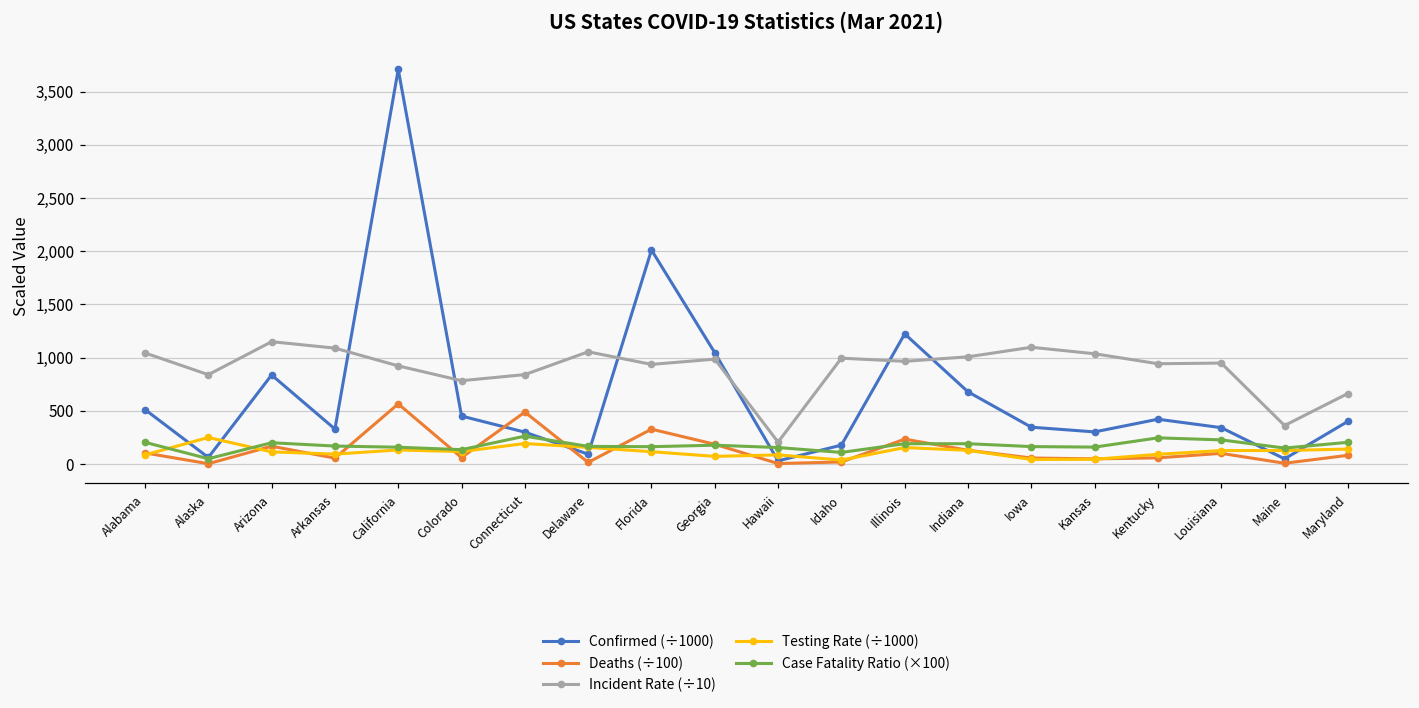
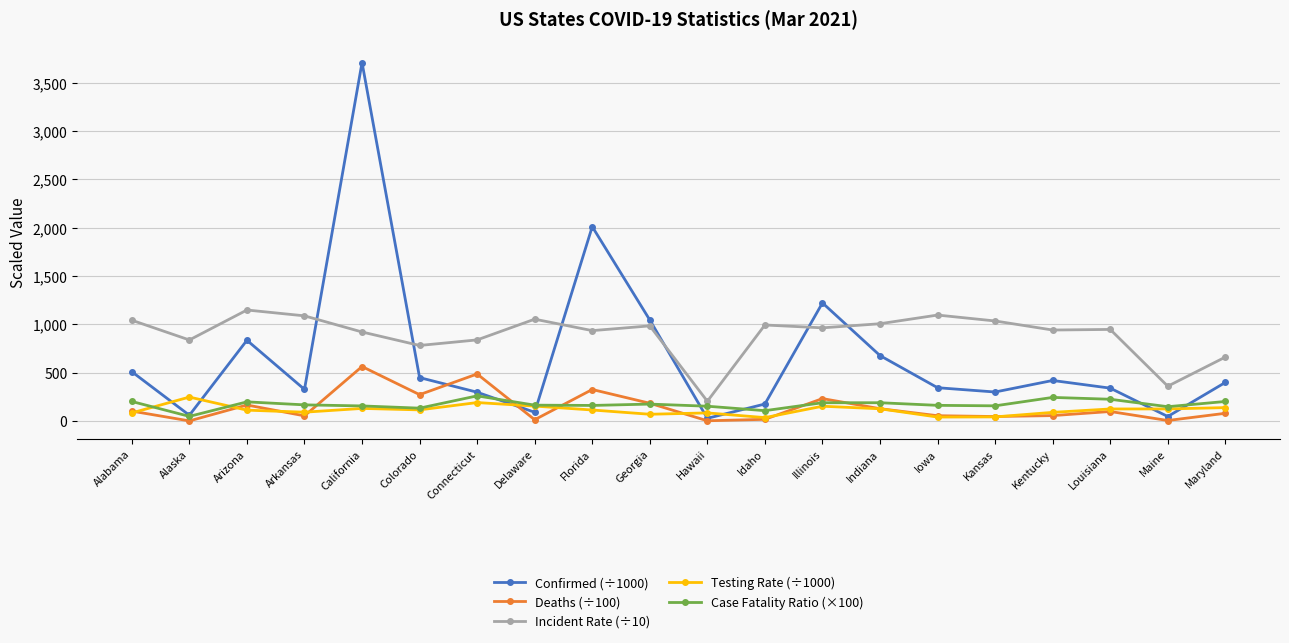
Deaths (÷100), Colorado: 100 -> 300
